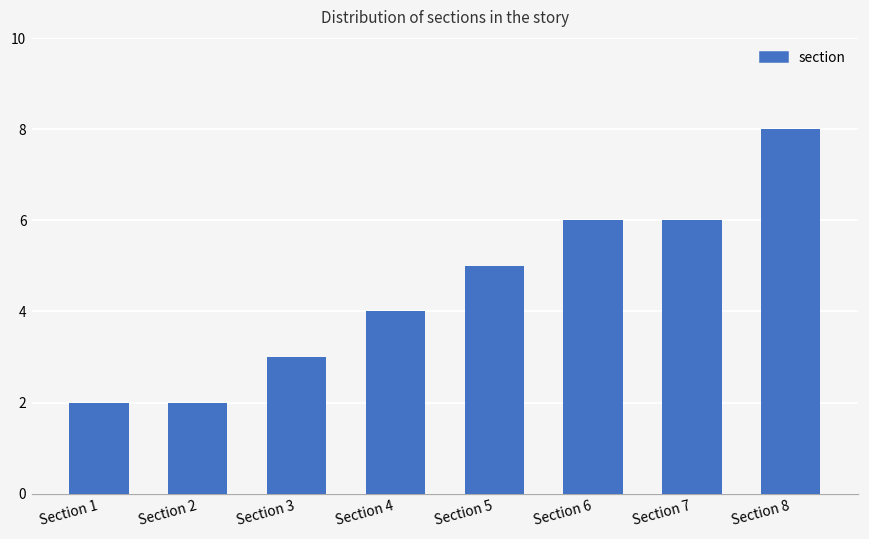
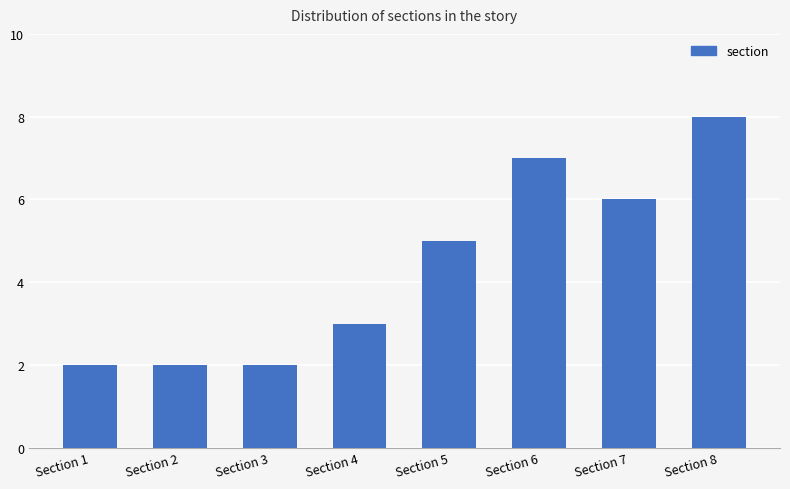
Section 3: 3 -> 2
Section 4: 4 -> 3
Section 6: 6 -> 7
